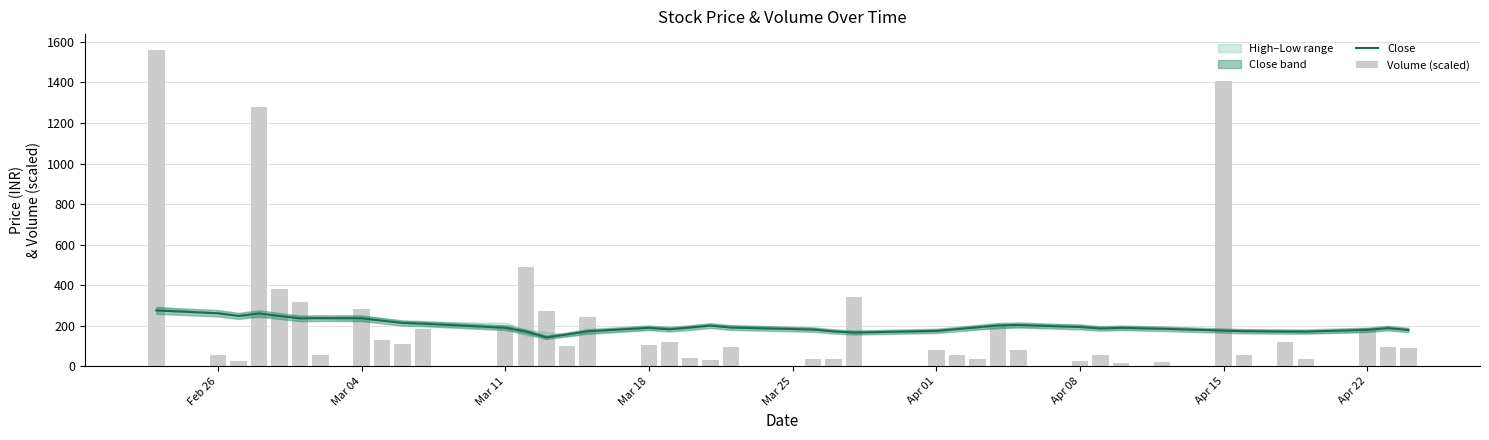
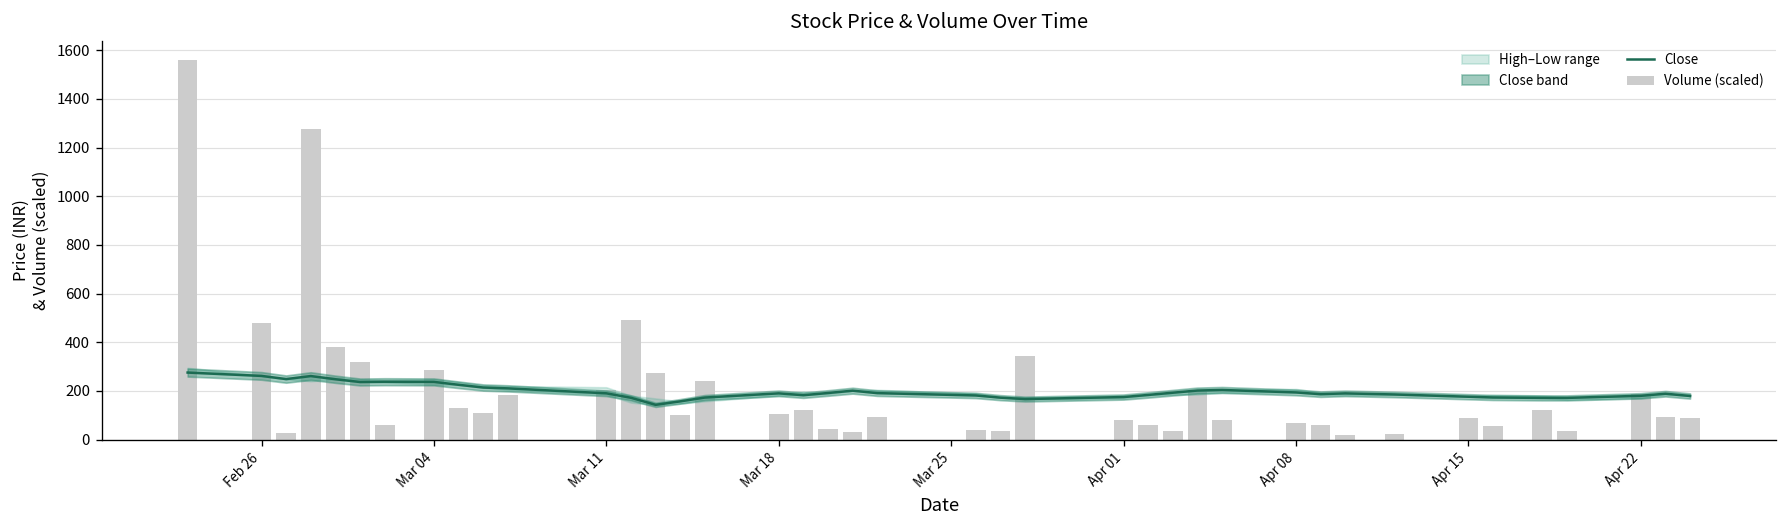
Volume (scaled), Feb 26: 60 -> 480
Volume (scaled), Apr 08: 30 -> 70
Volume (scaled), Apr 15: 1400 -> 90
